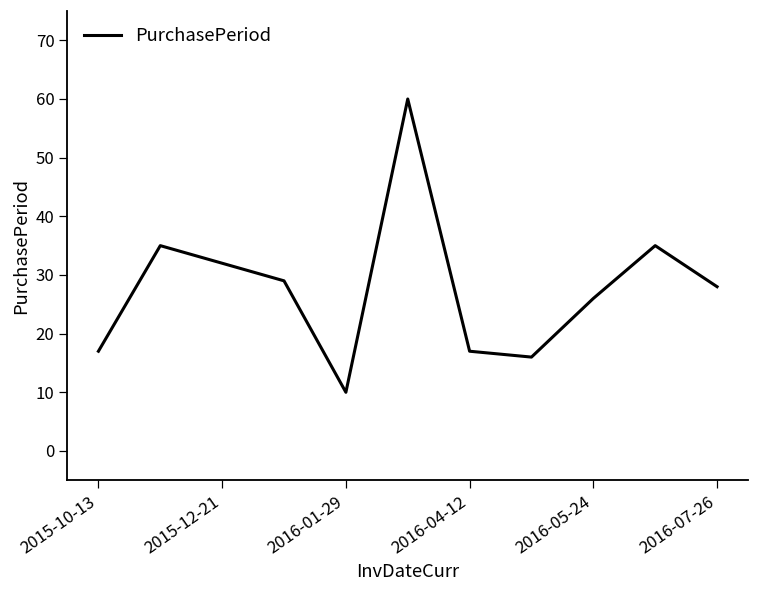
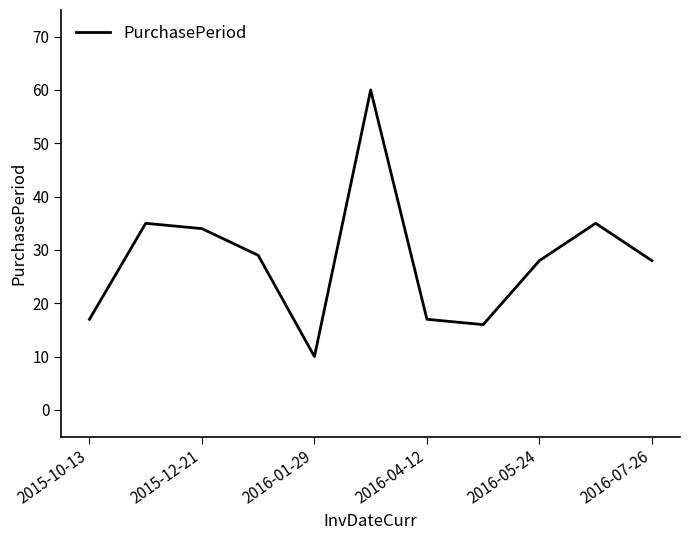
2015-12-21: 32 -> 34
2016-05-24: 26 -> 28
